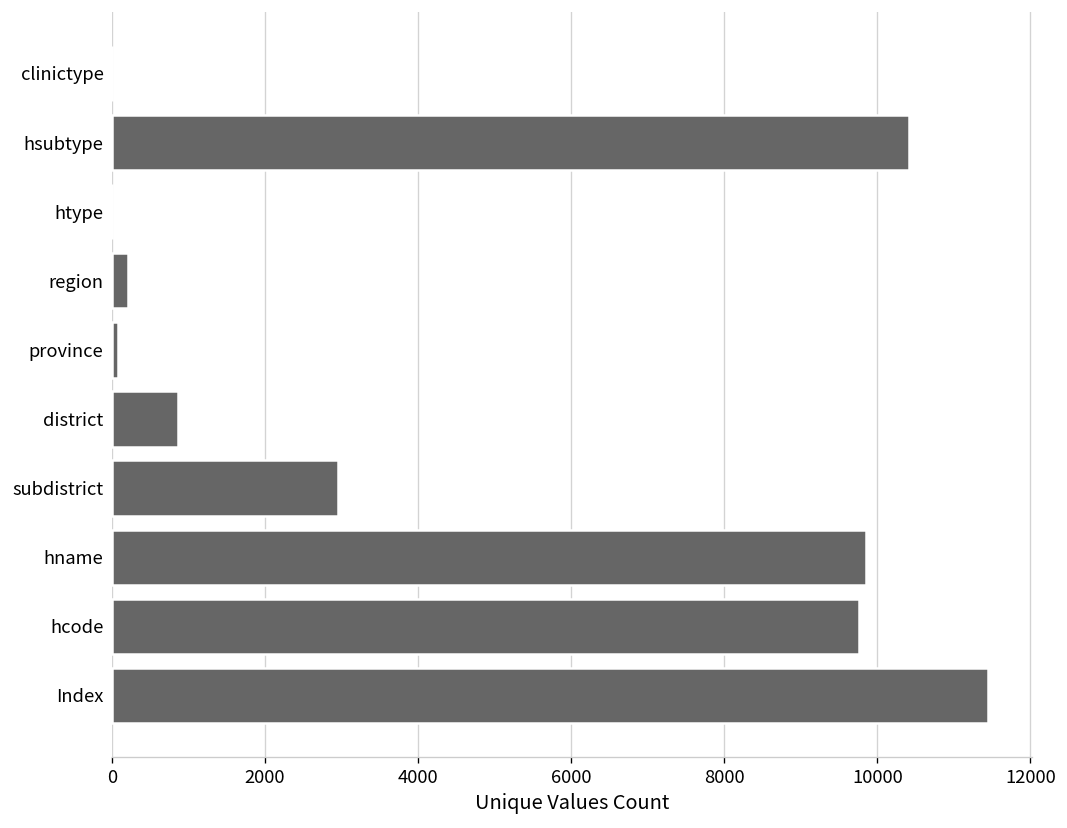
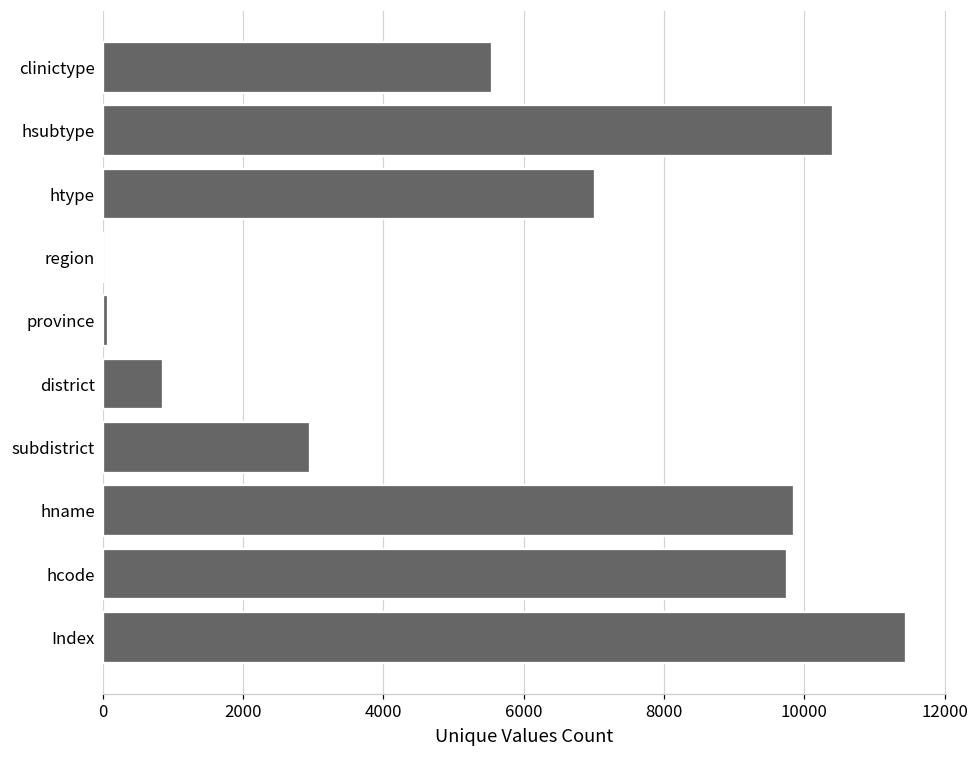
clinictype: 0 -> 5600
htype: 0 -> 7000
region: 200 -> 0
